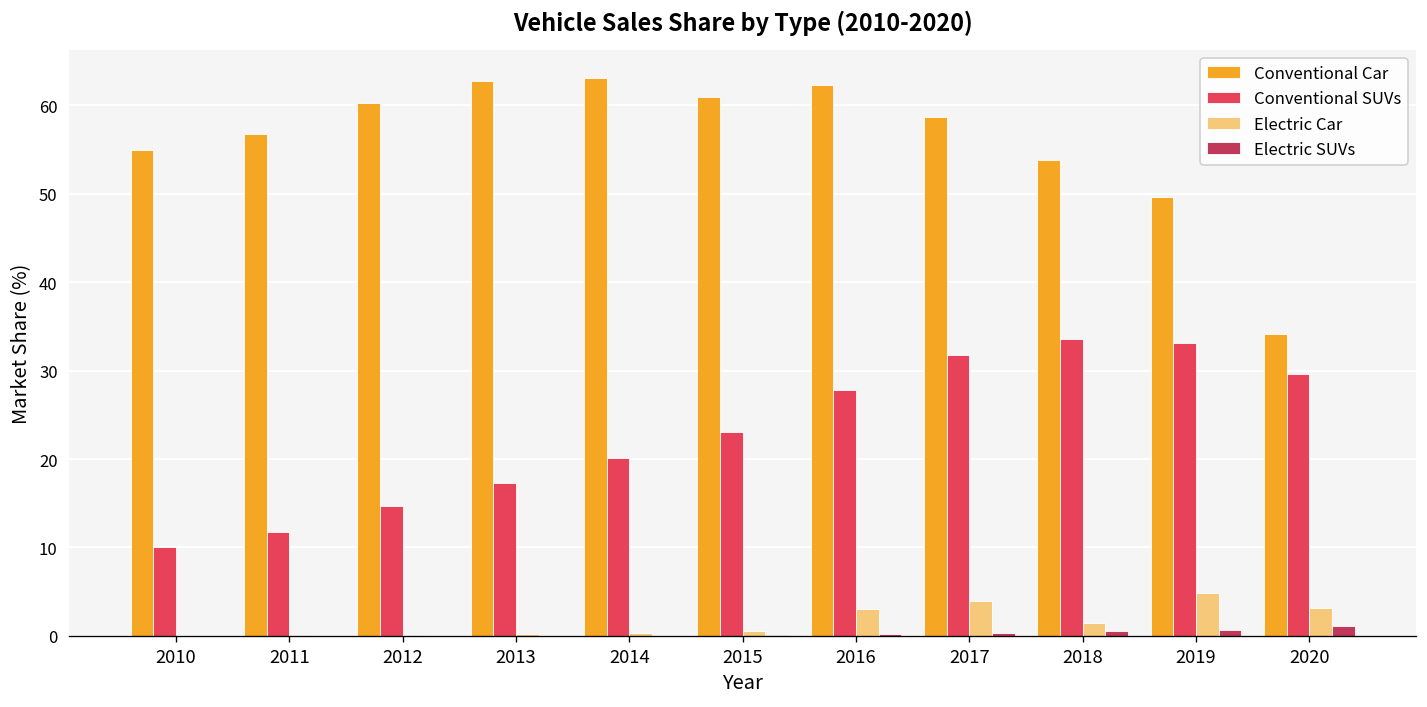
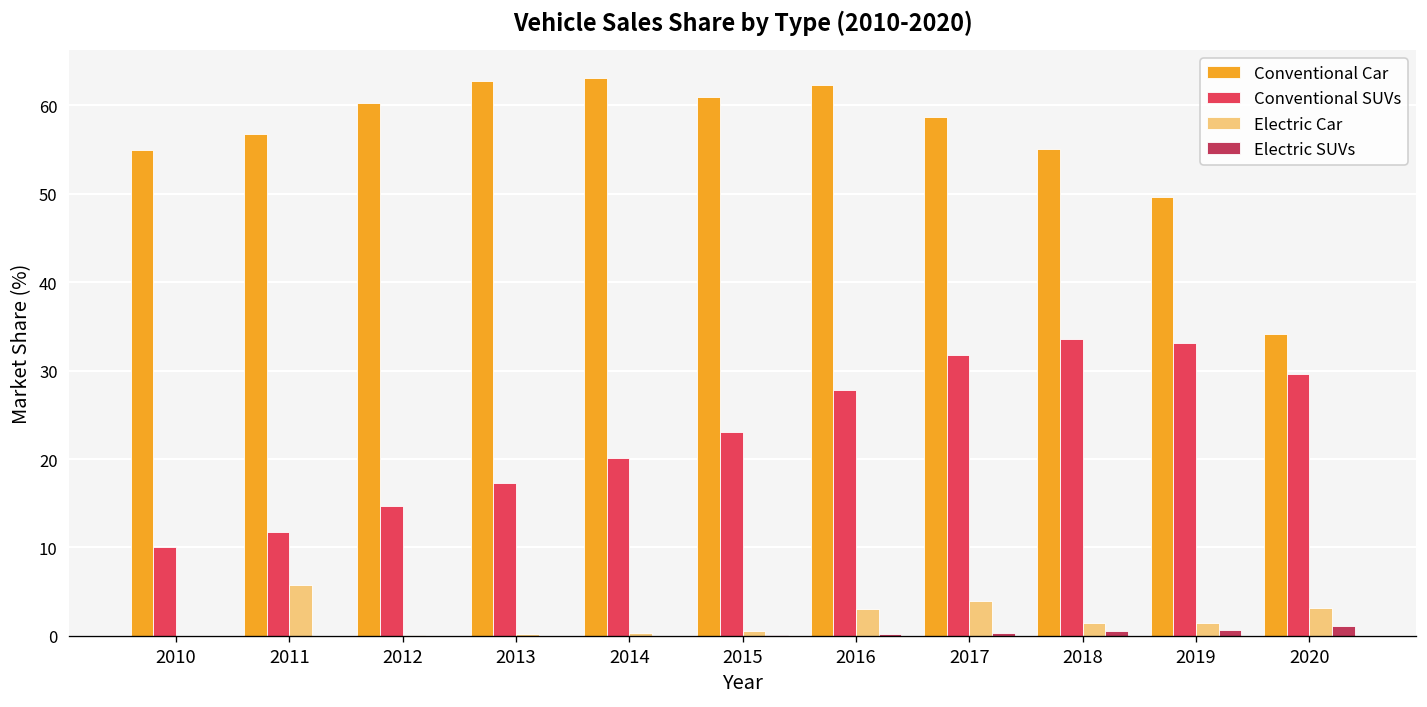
Electric Car, 2011: 0 -> 6
Conventional Car, 2018: 54 -> 55
Electric Car, 2019: 5 -> 2
